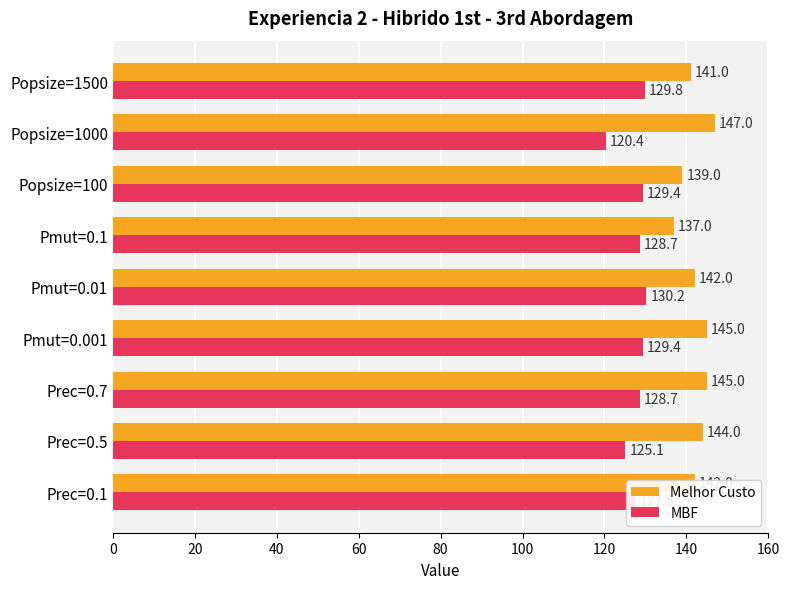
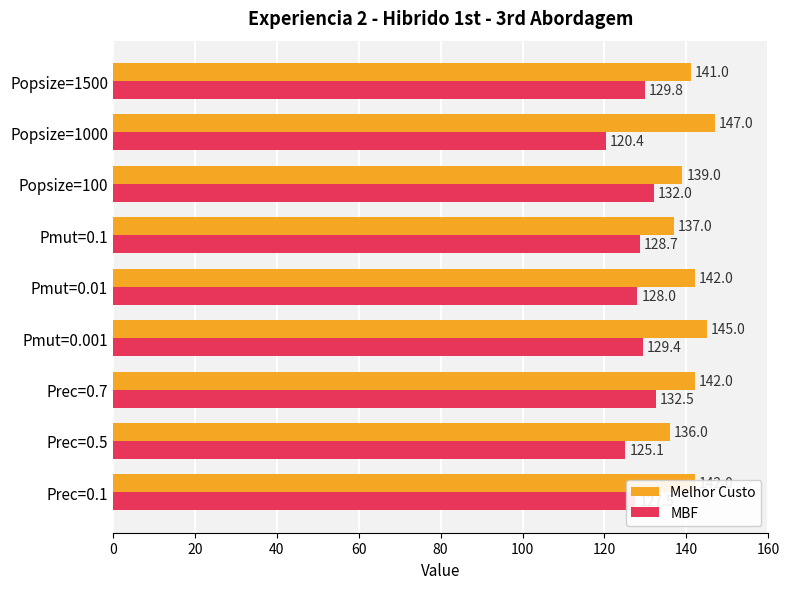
MBF, Popsize=100: 129.4 -> 132.0
MBF, Pmut=0.01: 130.2 -> 128.0
Melhor Custo, Prec=0.7: 145.0 -> 142.0
MBF, Prec=0.7: 128.7 -> 132.5
Melhor Custo, Prec=0.5: 144.0 -> 136.0
